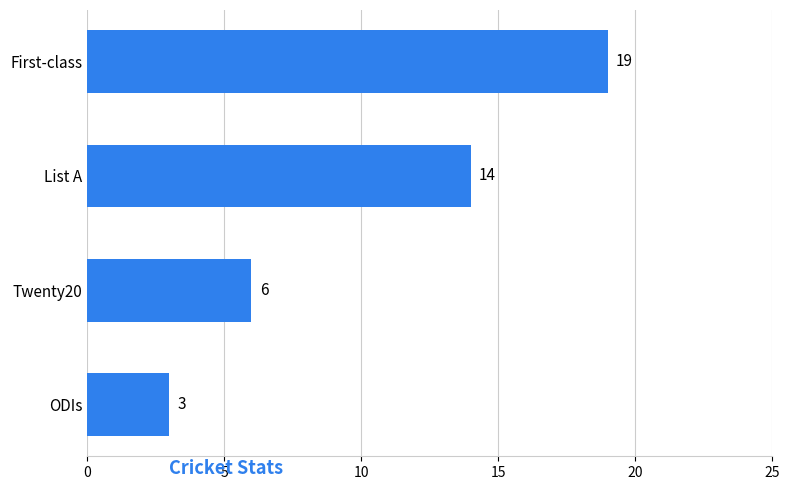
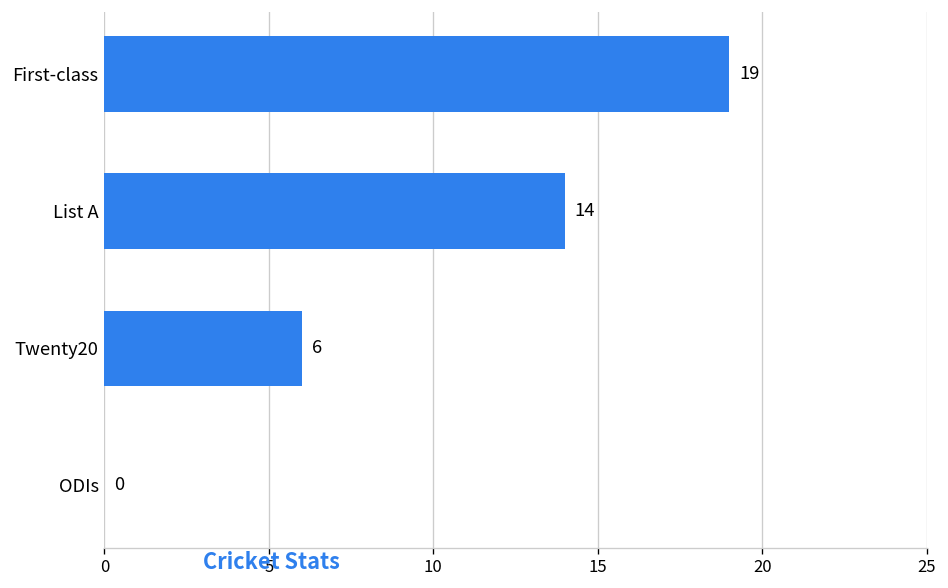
ODIs: 3 -> 0
